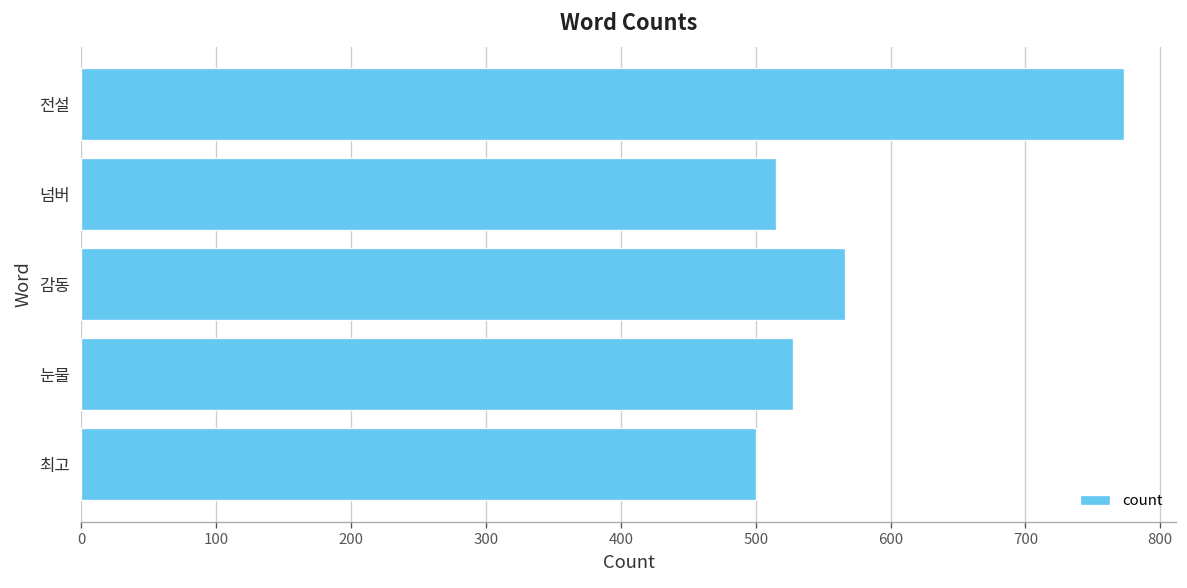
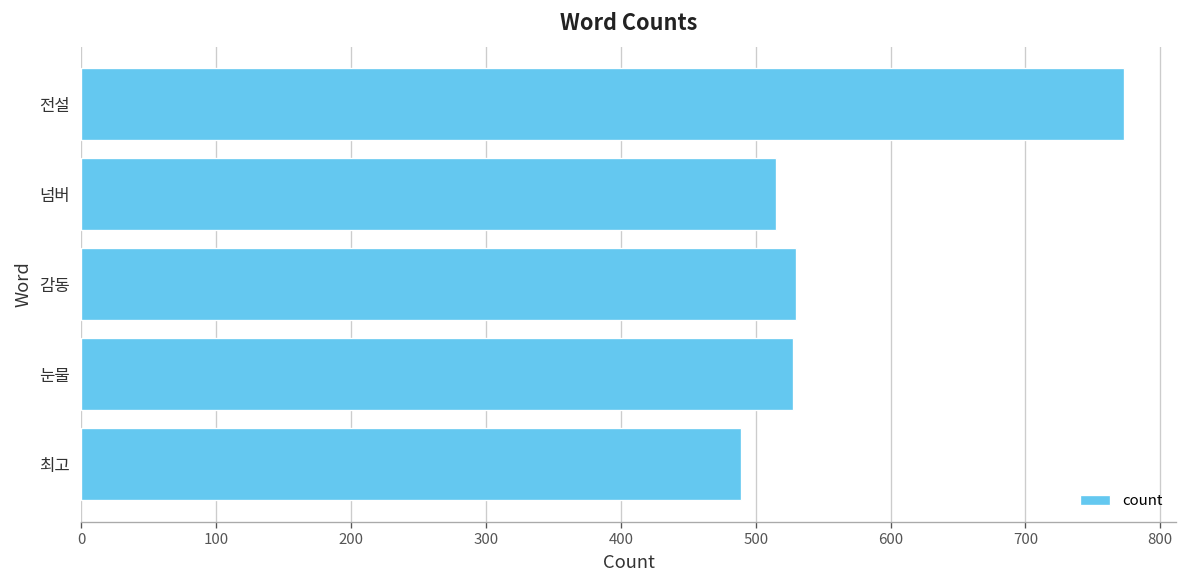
감동: 566 -> 530
최고: 500 -> 489
